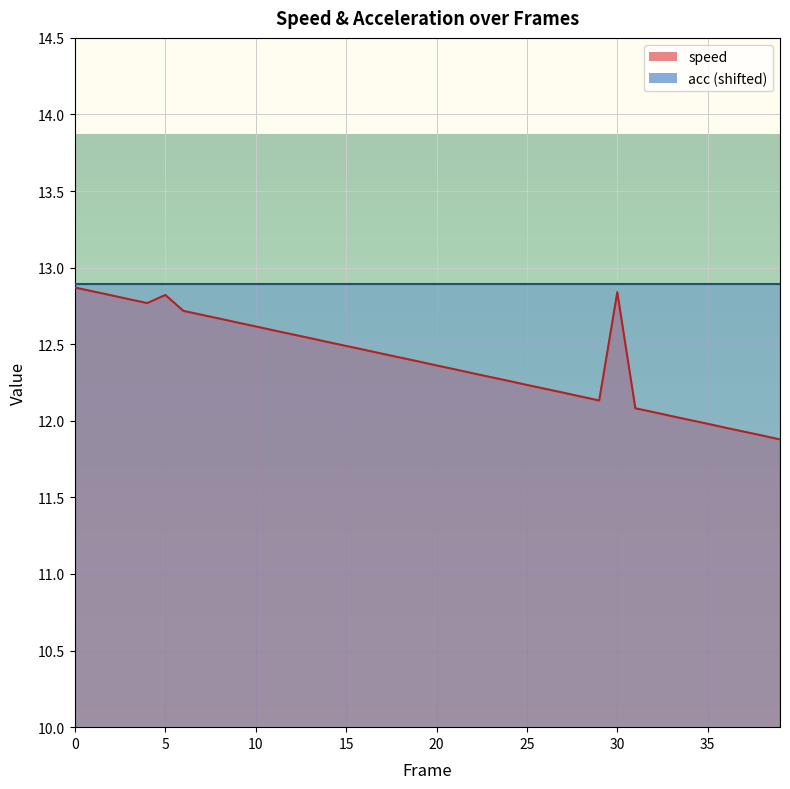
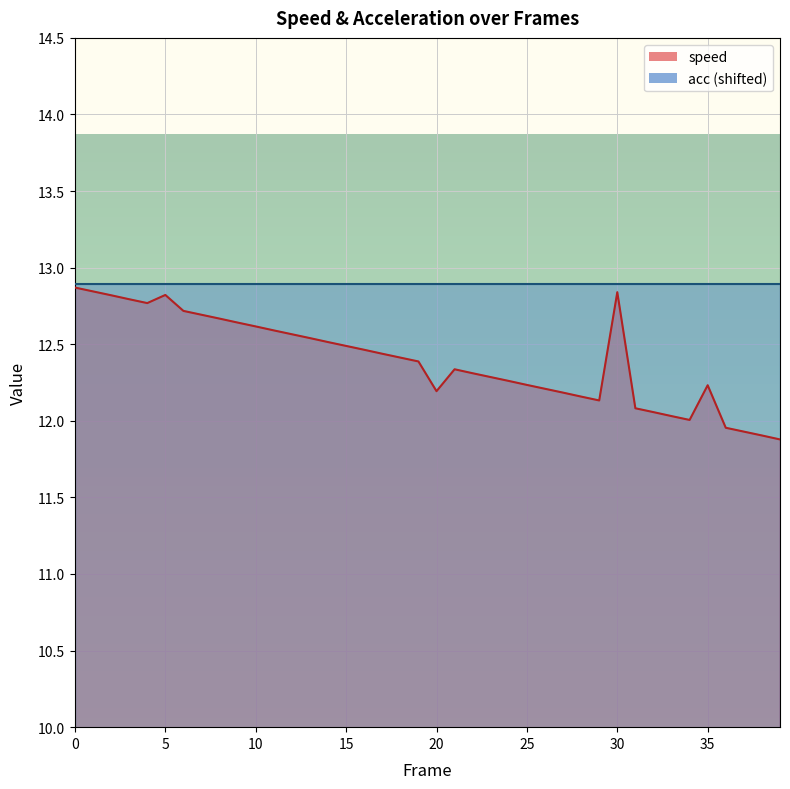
speed, 20: 12.36 -> 12.19
speed, 35: 11.98 -> 12.23
